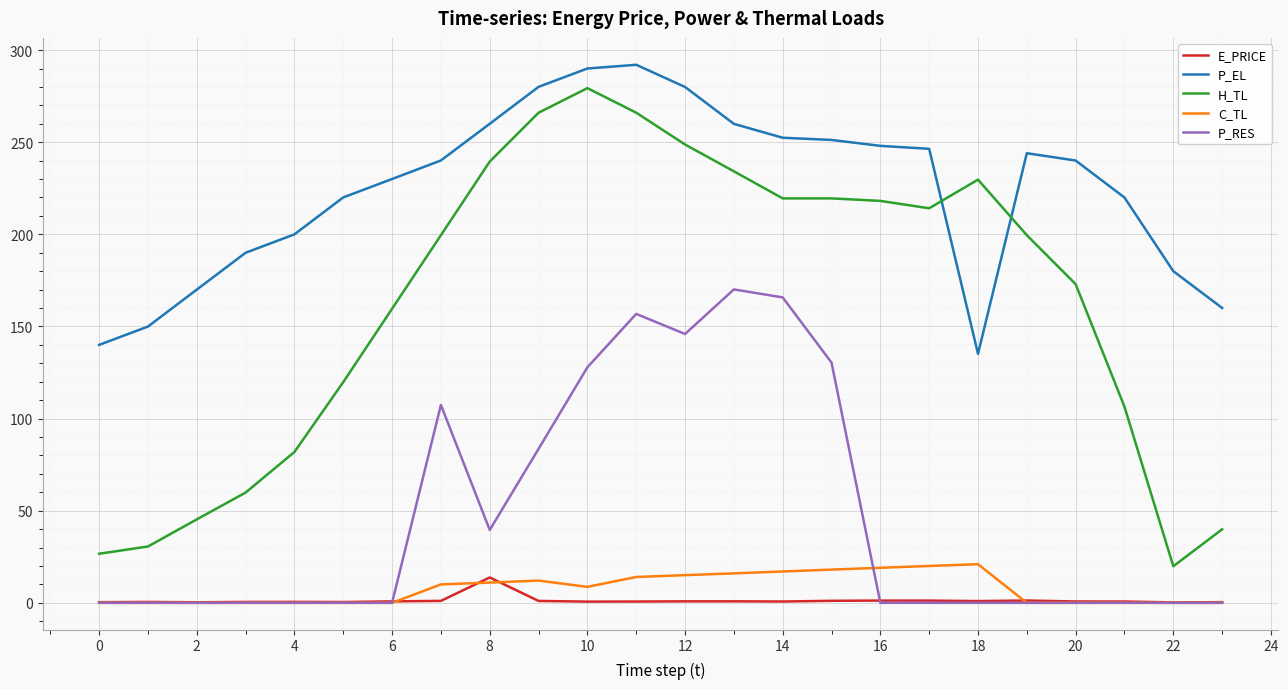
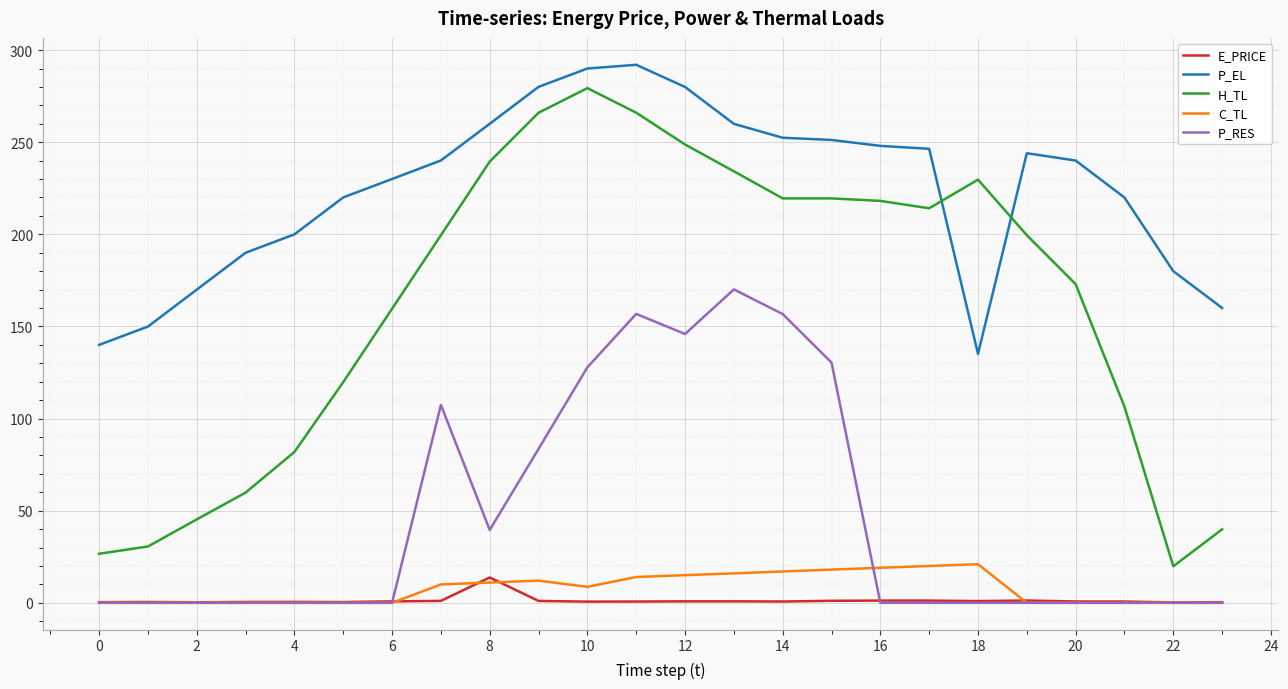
P_RES, 14: 166 -> 157
